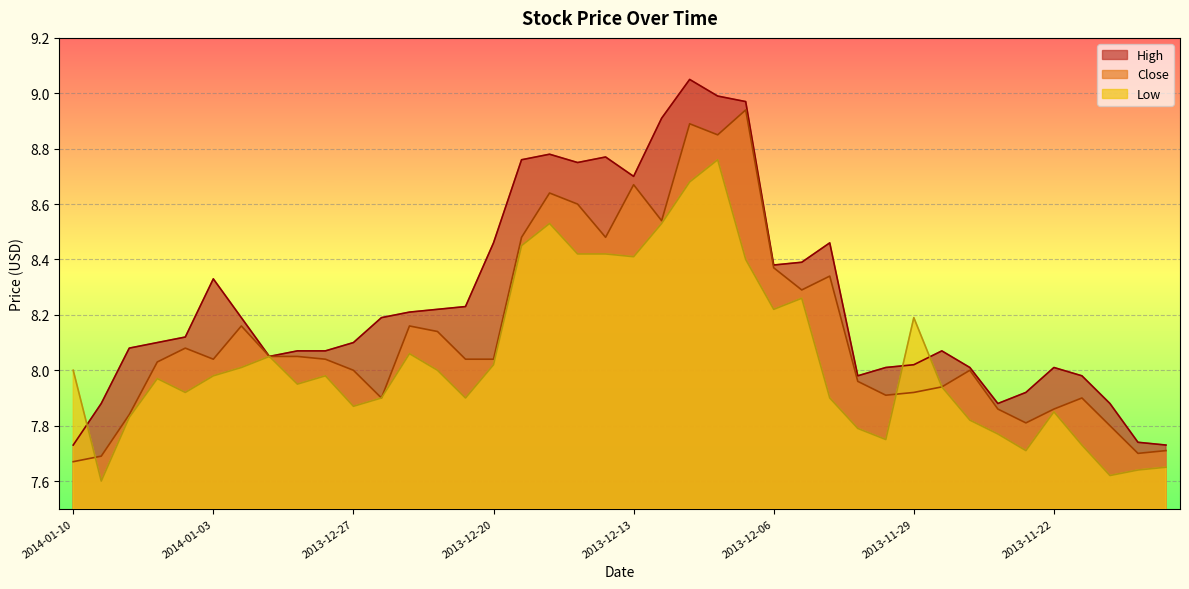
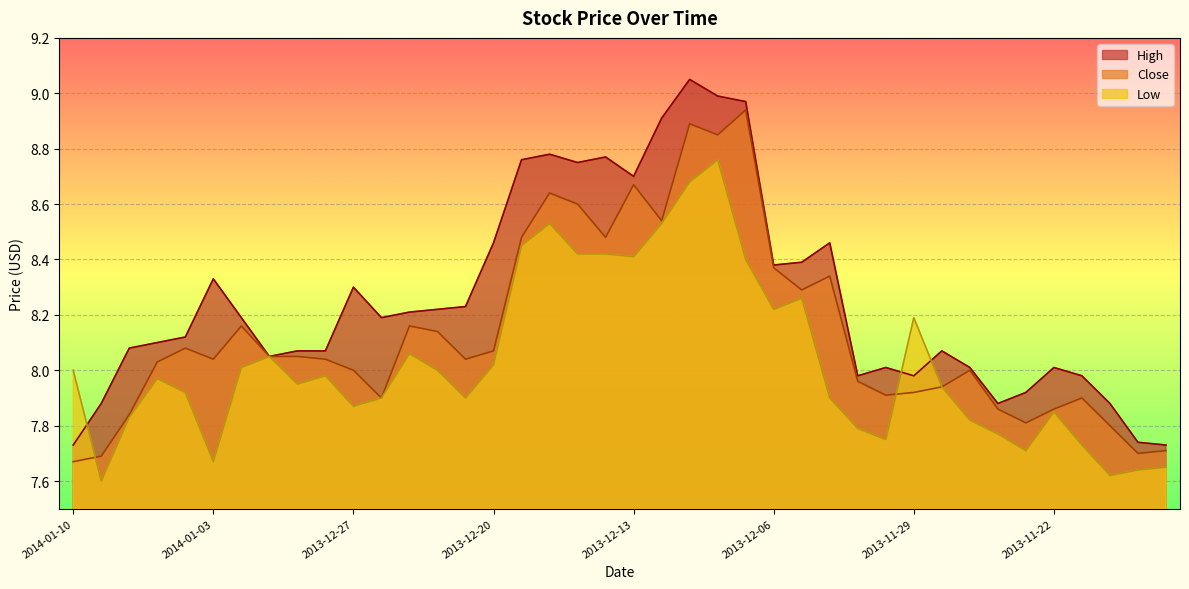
Low, 2014-01-03: 7.98 -> 7.67
High, 2013-12-27: 8.1 -> 8.3
Close, 2013-12-20: 8.04 -> 8.07
High, 2013-11-29: 8.02 -> 7.98
